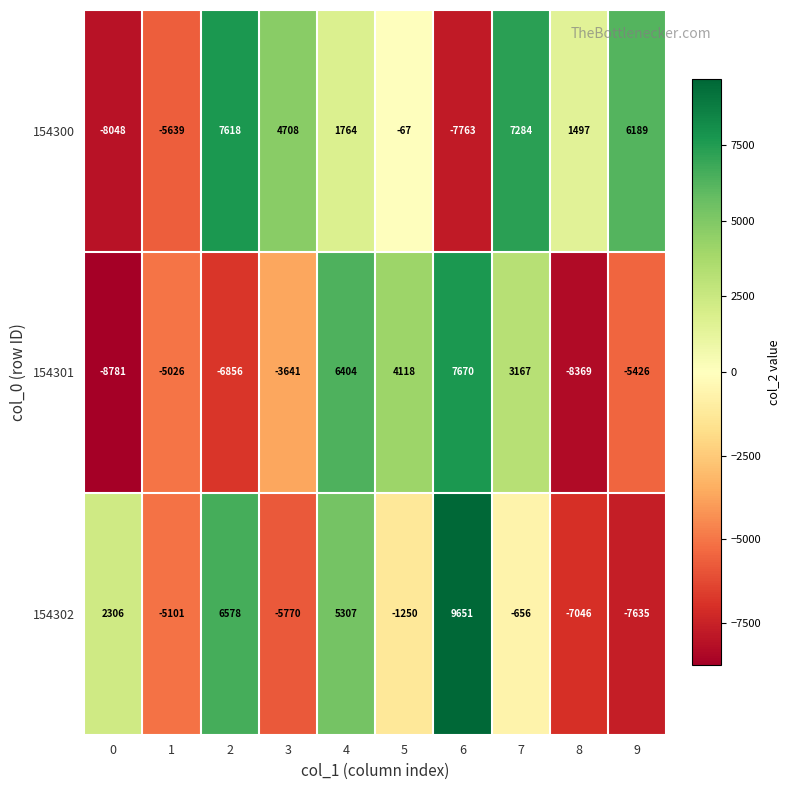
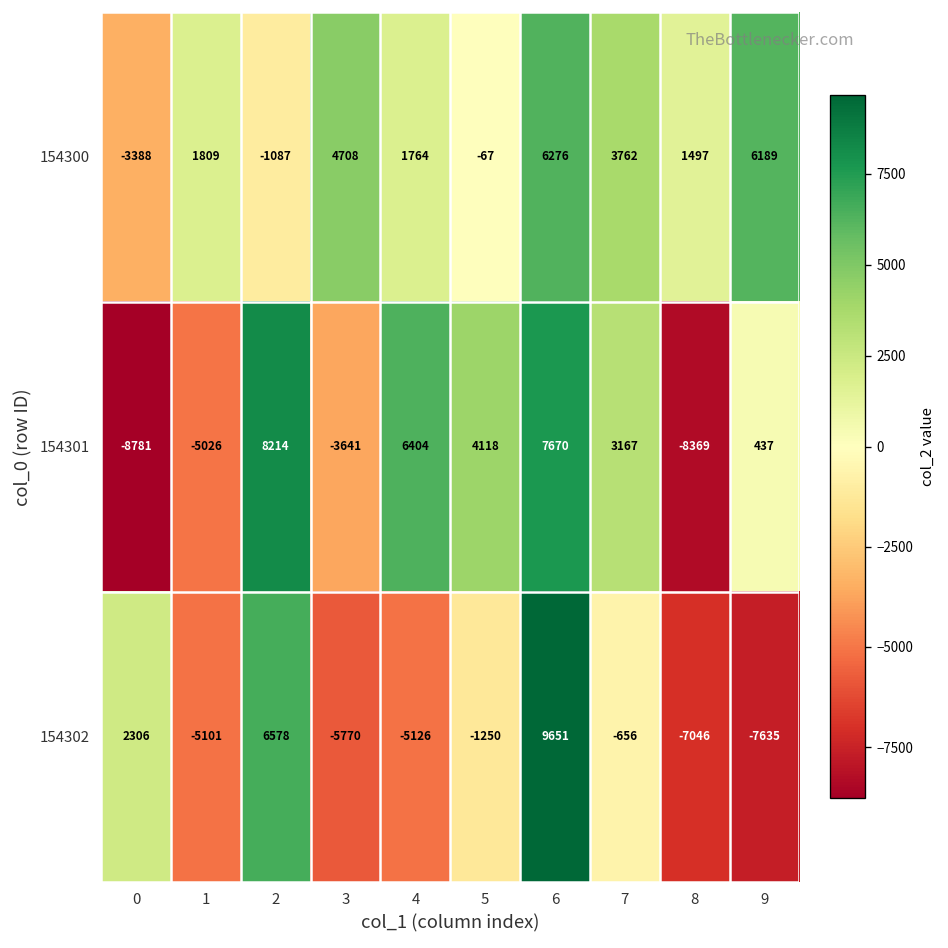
154300, 0: -8048 -> -3388
154300, 1: -5639 -> 1809
154300, 2: 7618 -> -1087
154300, 6: -7763 -> 6276
154300, 7: 7284 -> 3762
154301, 2: -6856 -> 8214
154301, 9: -5426 -> 437
154302, 4: 5307 -> -5126
